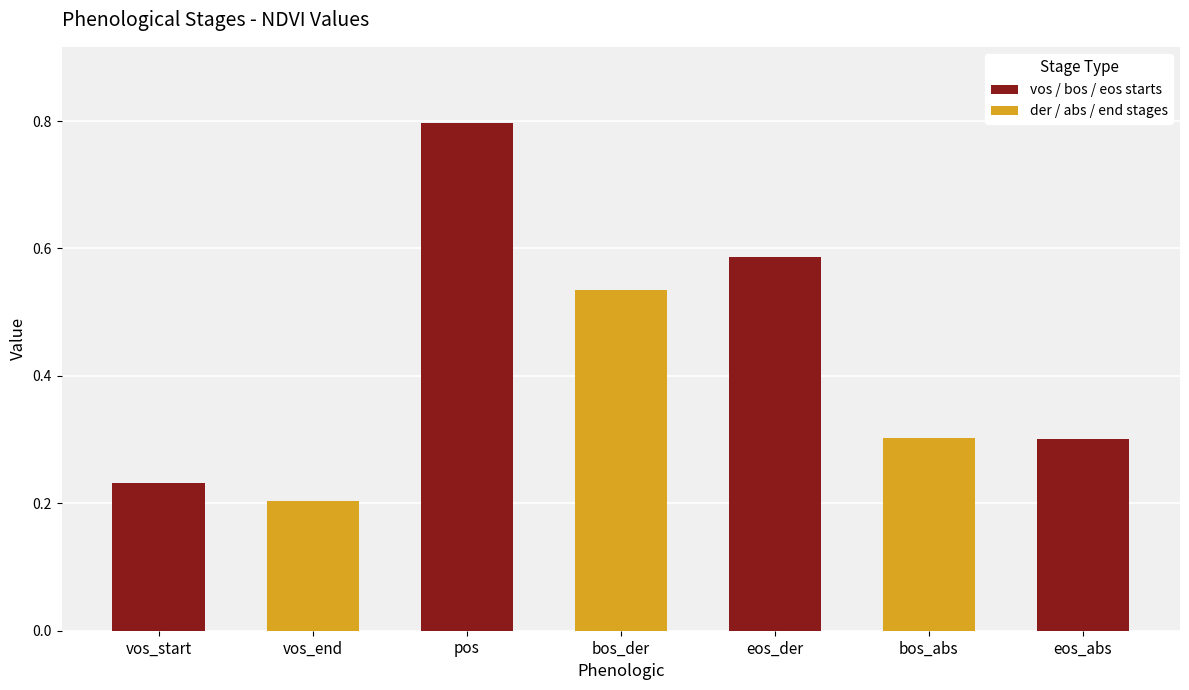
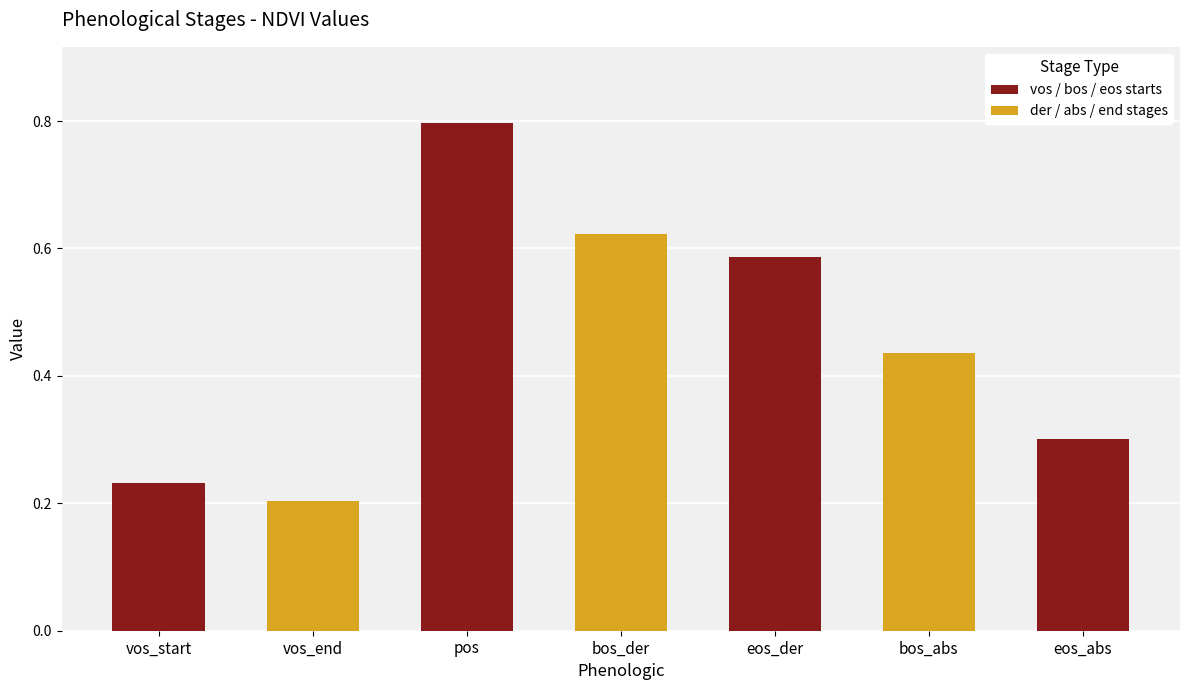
bos_der: 0.53 -> 0.62
bos_abs: 0.30 -> 0.44
